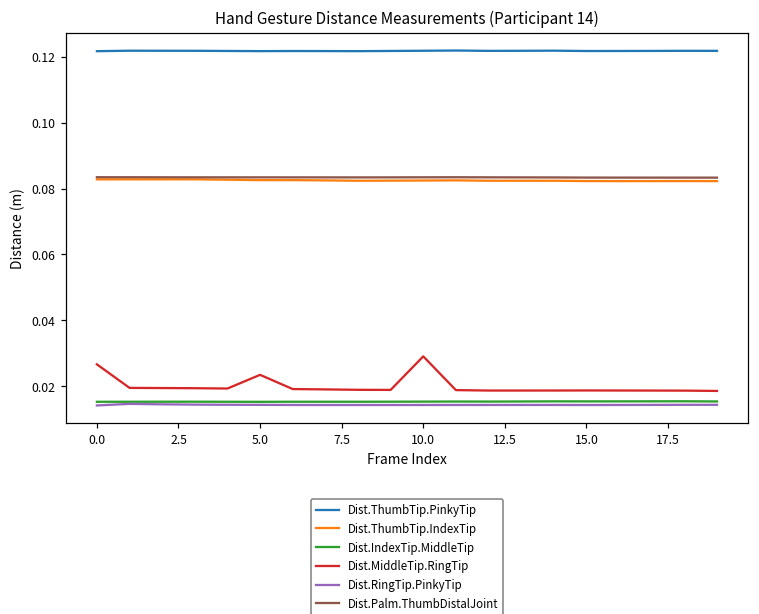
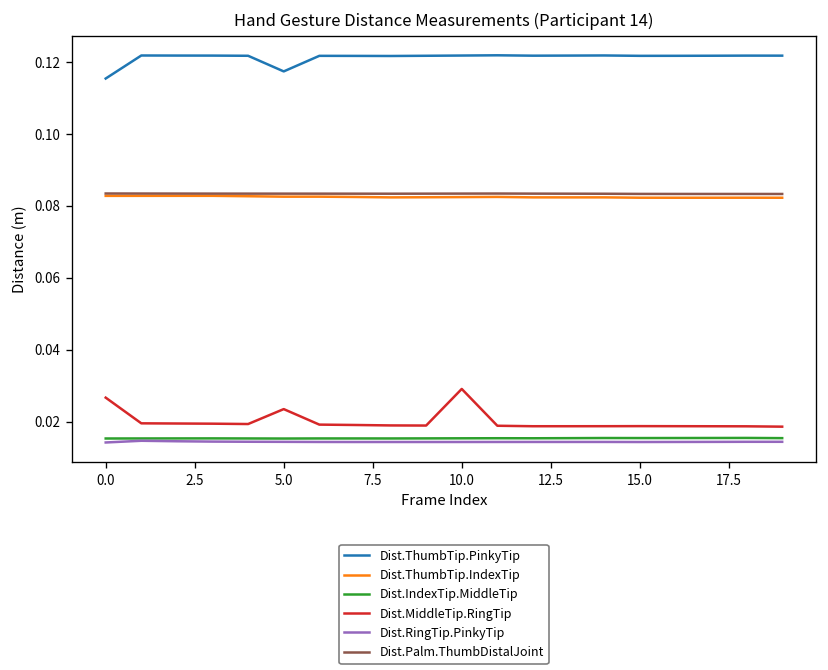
Dist.ThumbTip.PinkyTip, 0.0: 0.122 -> 0.115
Dist.ThumbTip.PinkyTip, 5.0: 0.122 -> 0.117
